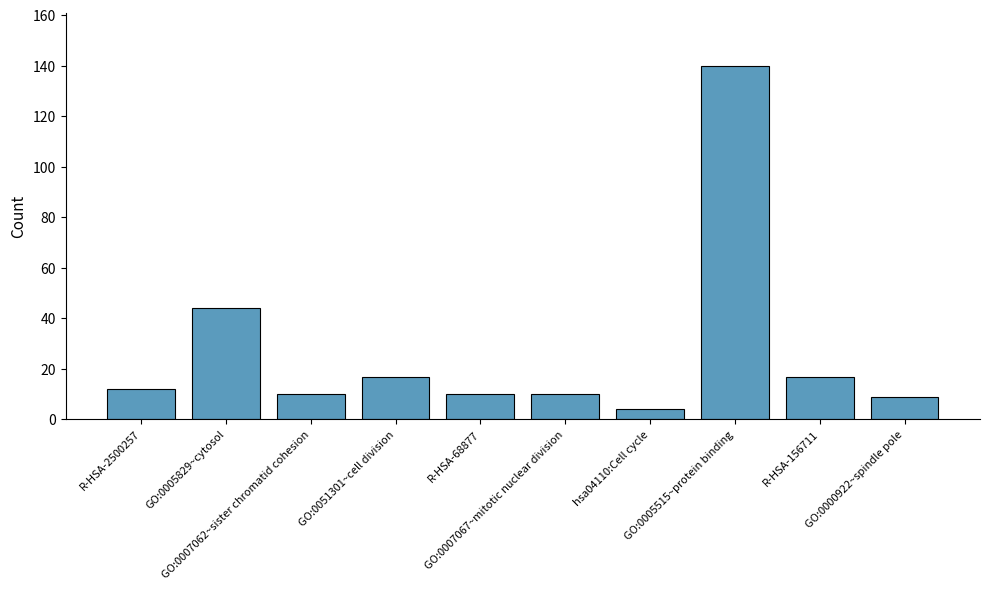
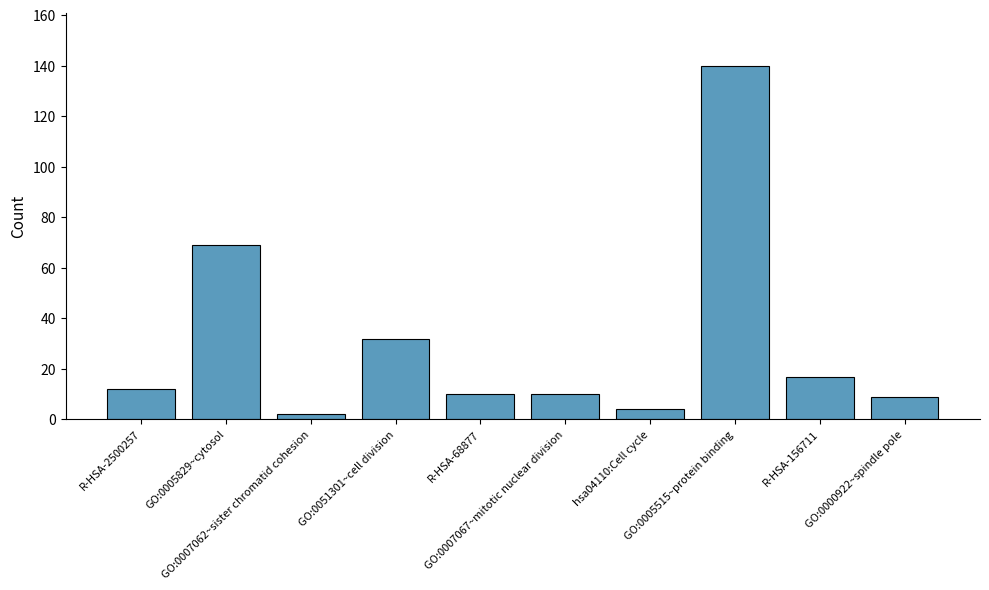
GO:0005829~cytosol: 44 -> 69
GO:0007062~sister chromatid cohesion: 10 -> 2
GO:0051301~cell division: 17 -> 32
